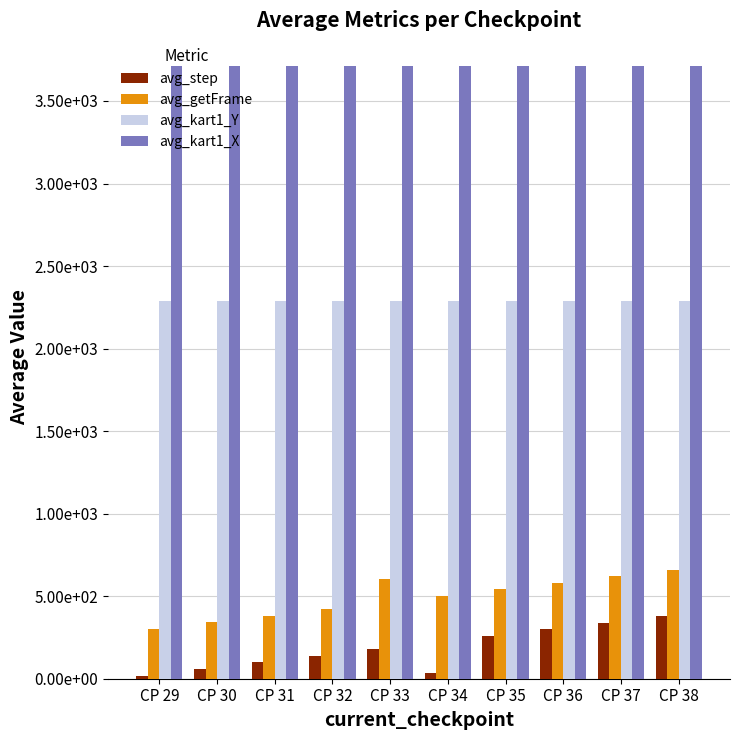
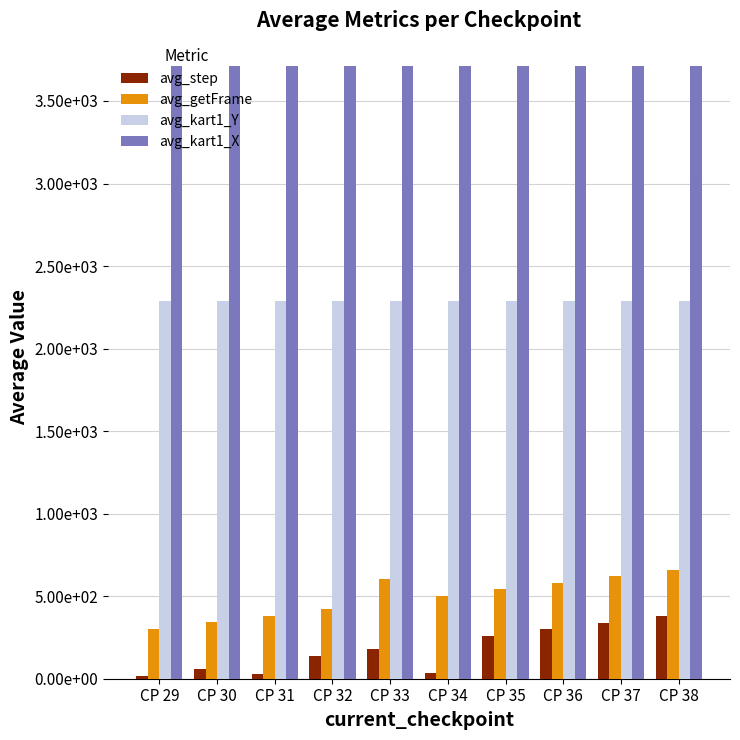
avg_step, CP 31: 100 -> 30
